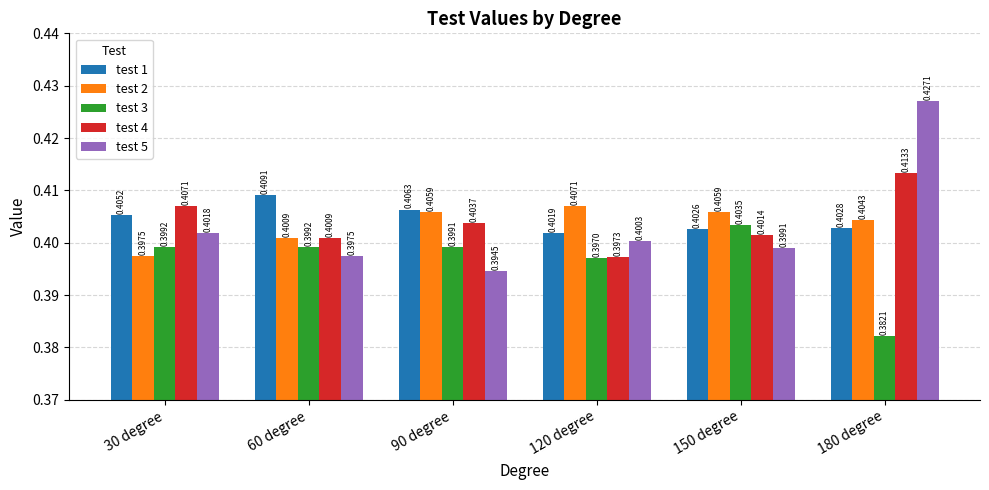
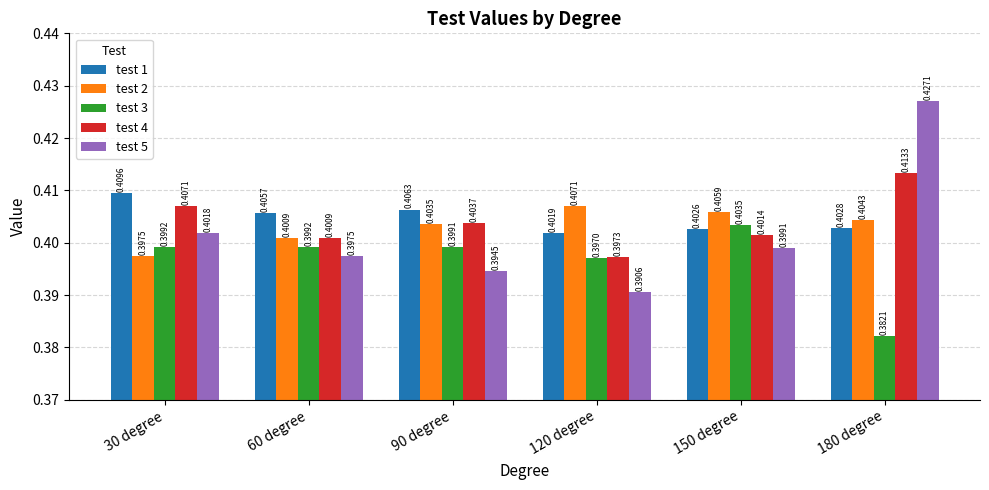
test 1, 30 degree: 0.4052 -> 0.4096
test 1, 60 degree: 0.4091 -> 0.4057
test 2, 90 degree: 0.4059 -> 0.4035
test 5, 120 degree: 0.4003 -> 0.3906
